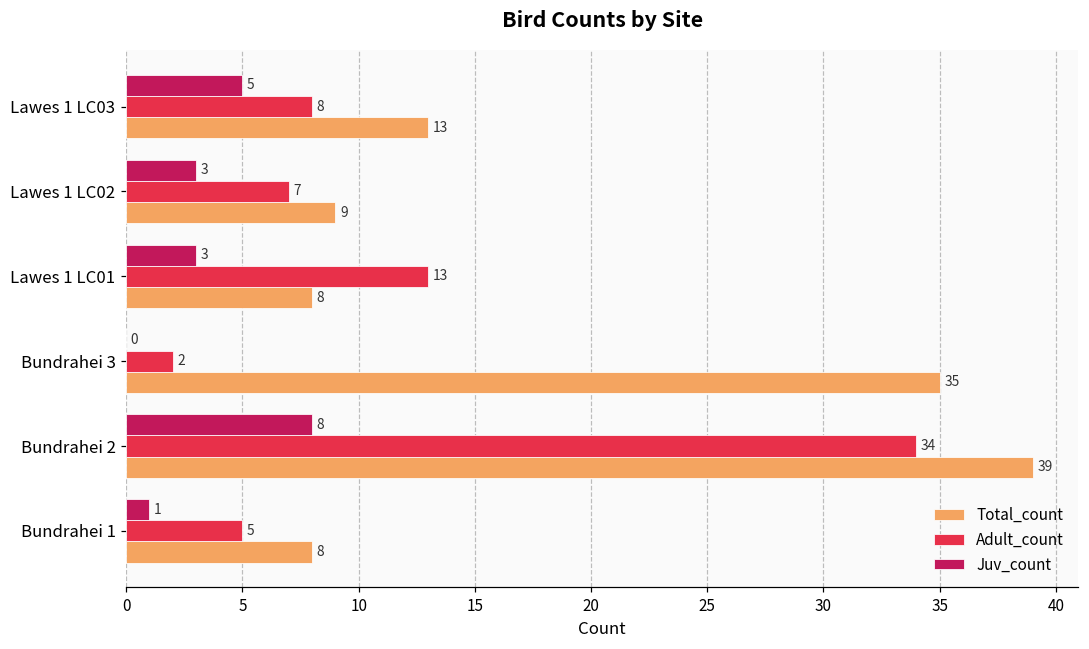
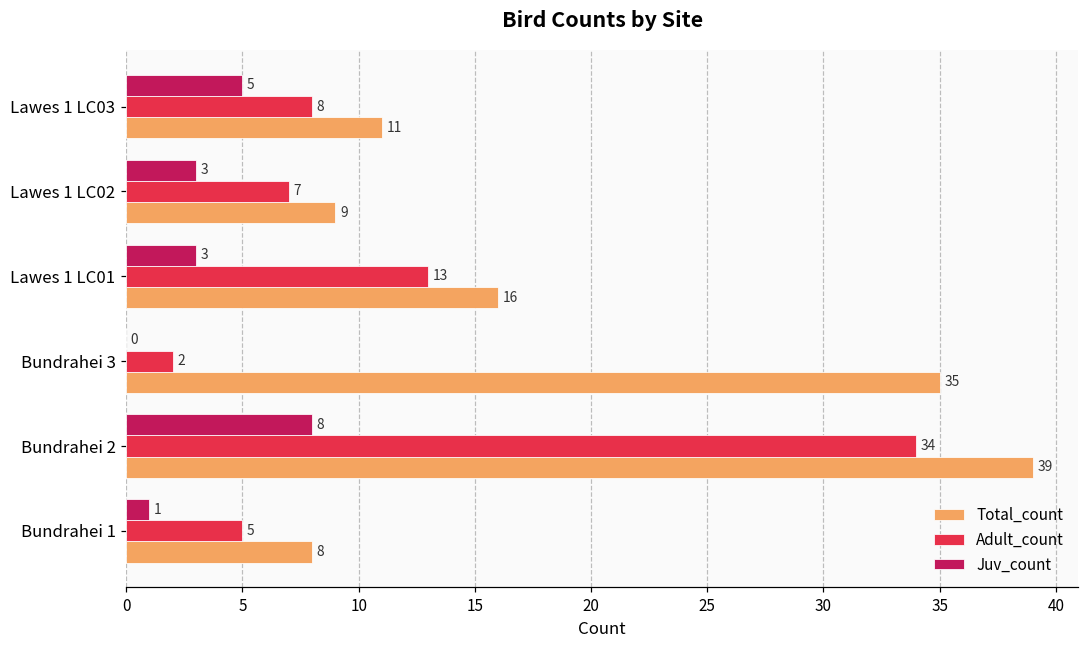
Total_count, Lawes 1 LC03: 13 -> 11
Total_count, Lawes 1 LC01: 8 -> 16
